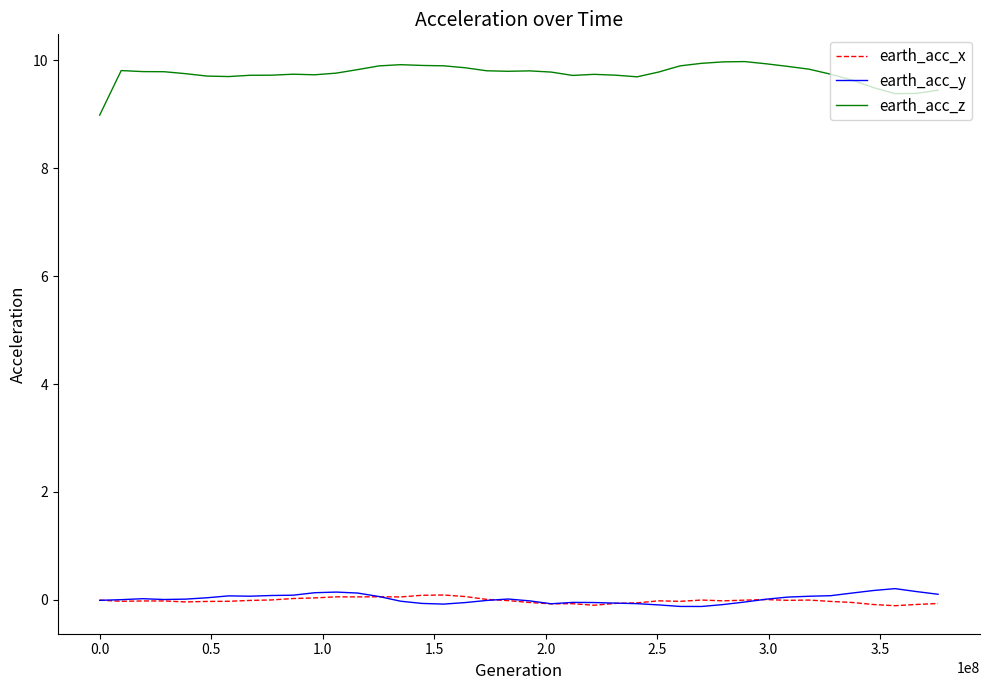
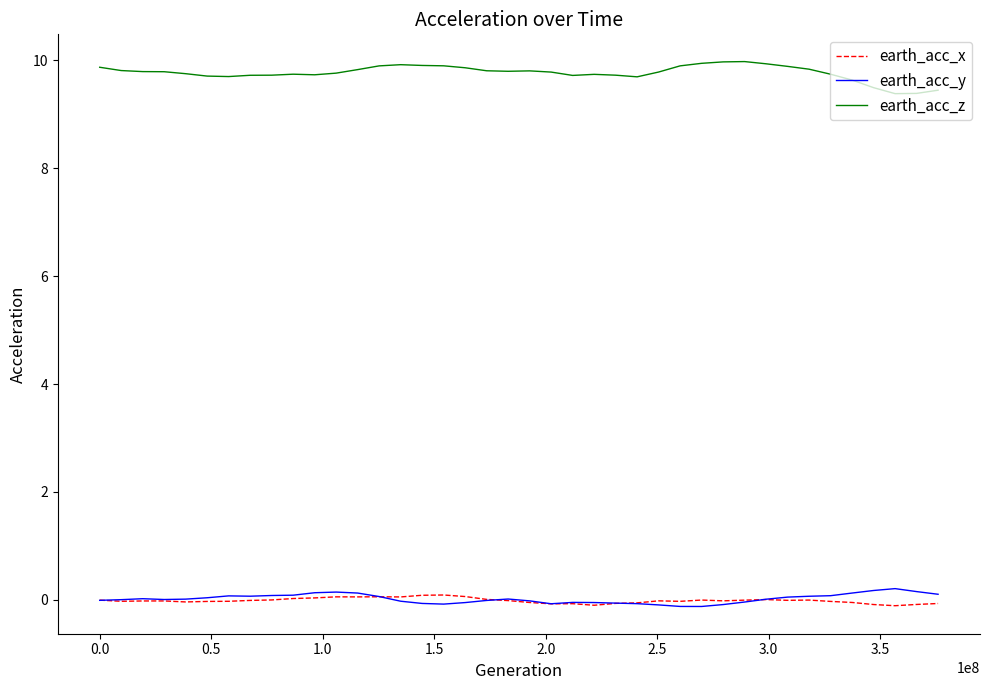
earth_acc_z, 0.0: 9.0 -> 9.9
